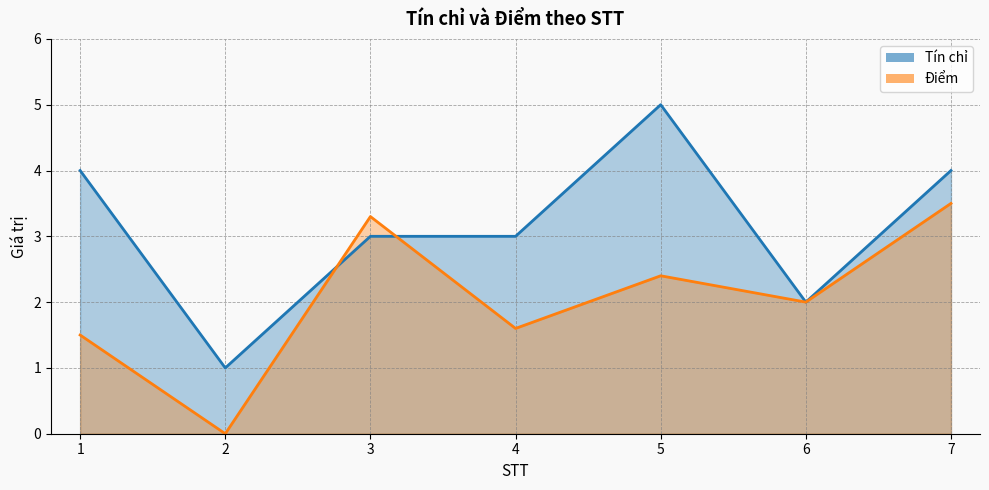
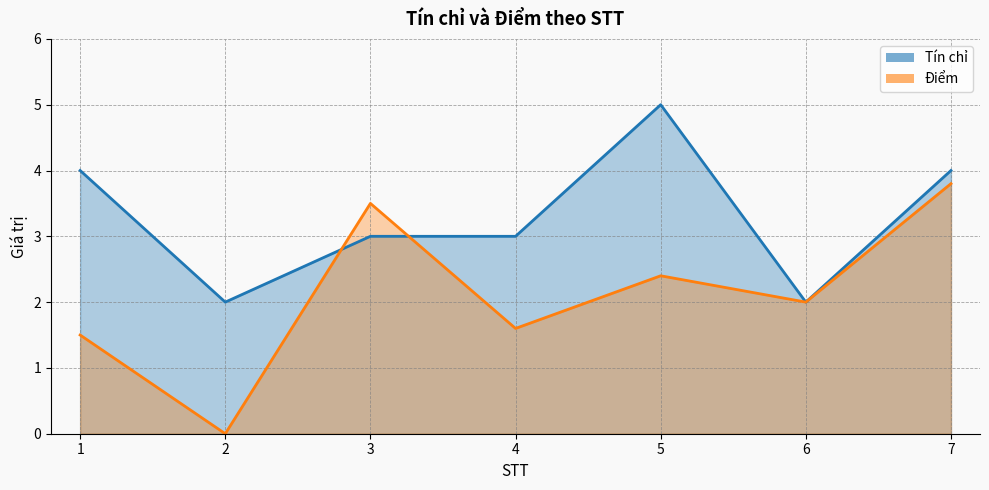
Tín chỉ, 2: 1 -> 2
Điểm, 3: 3.3 -> 3.5
Điểm, 7: 3.5 -> 3.8
